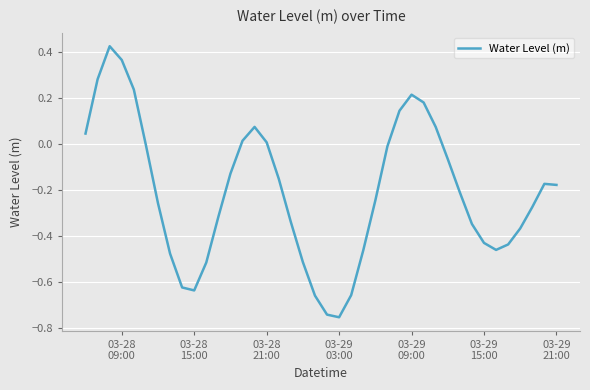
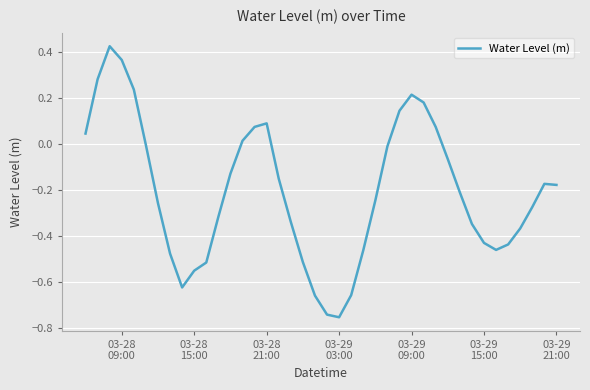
03-28 15:00: -0.64 -> -0.55
03-28 21:00: 0.01 -> 0.09
